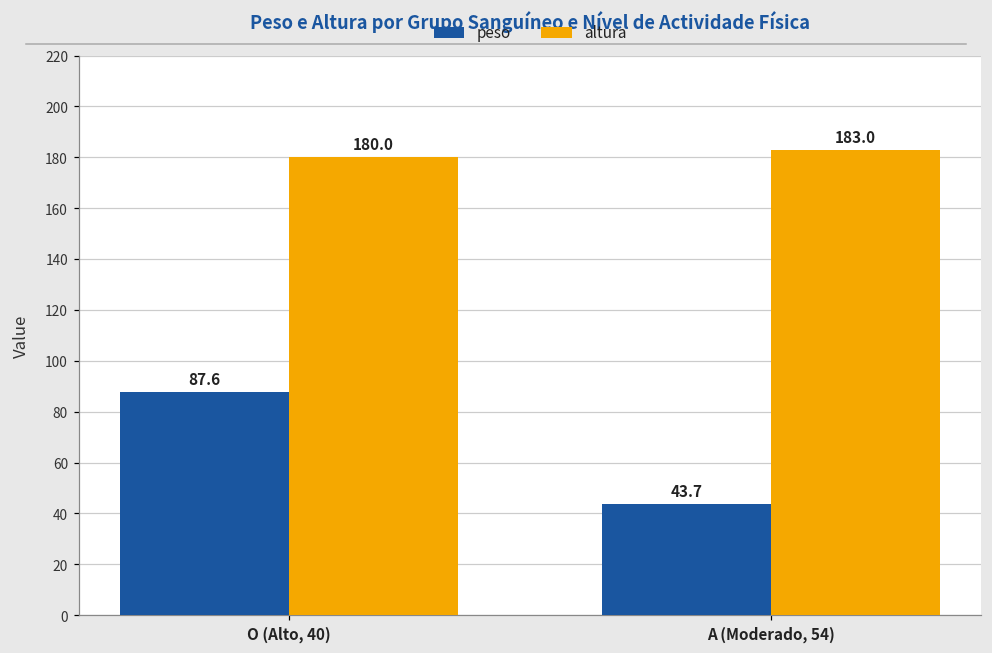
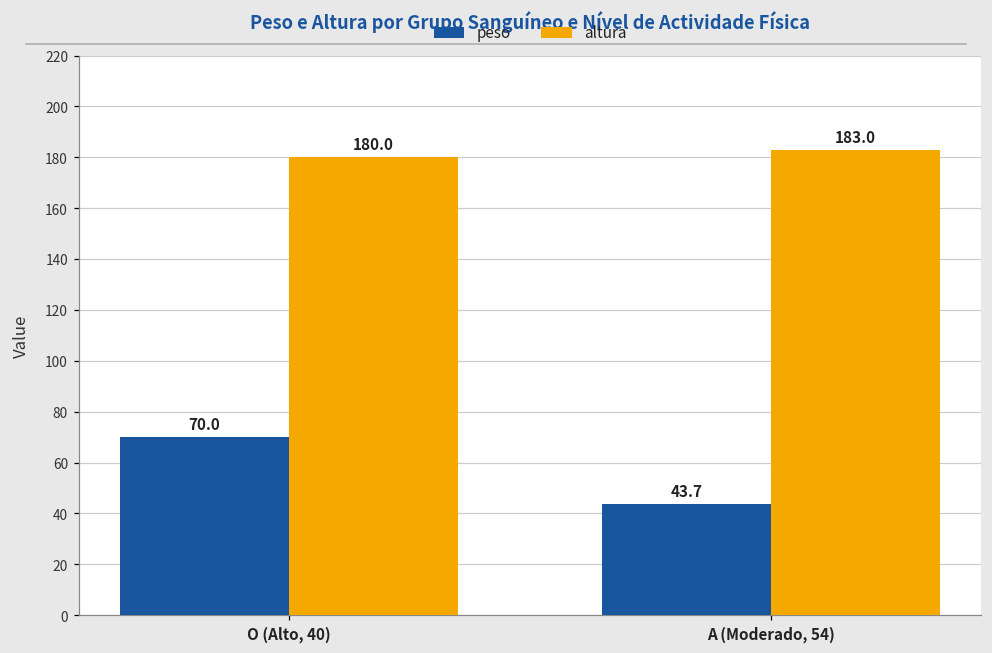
peso, O (Alto, 40): 87.6 -> 70.0
